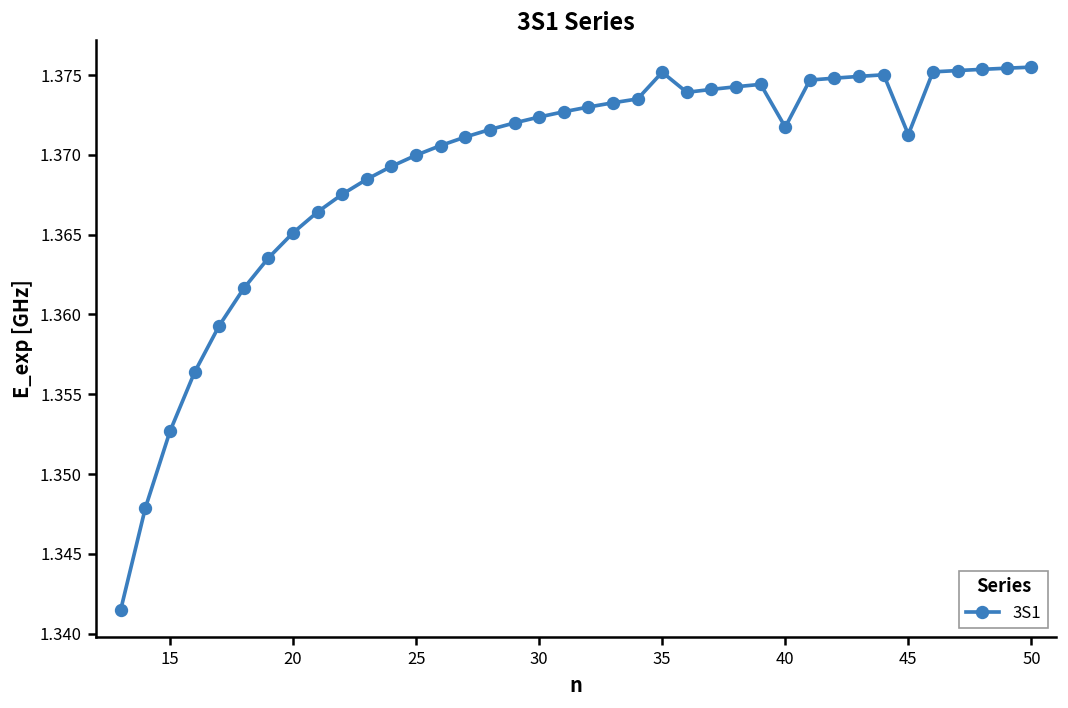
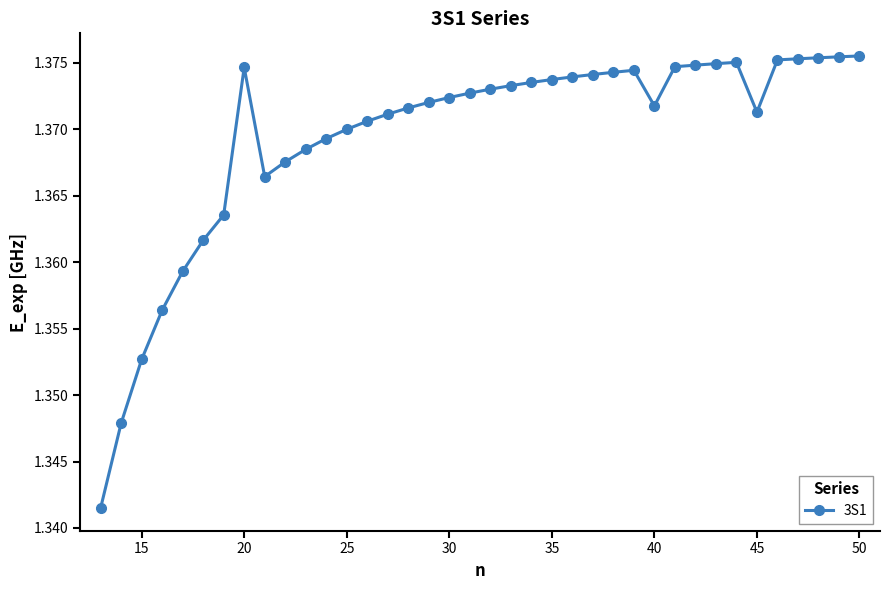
20: 1.3651 -> 1.3746
35: 1.3752 -> 1.3737
